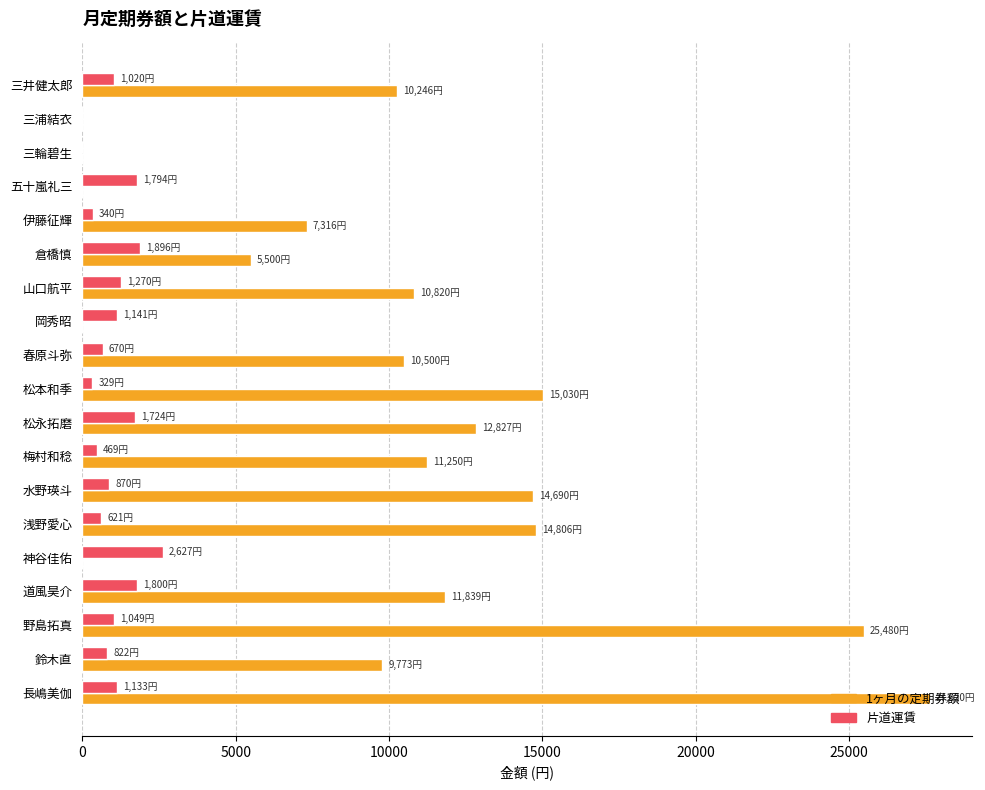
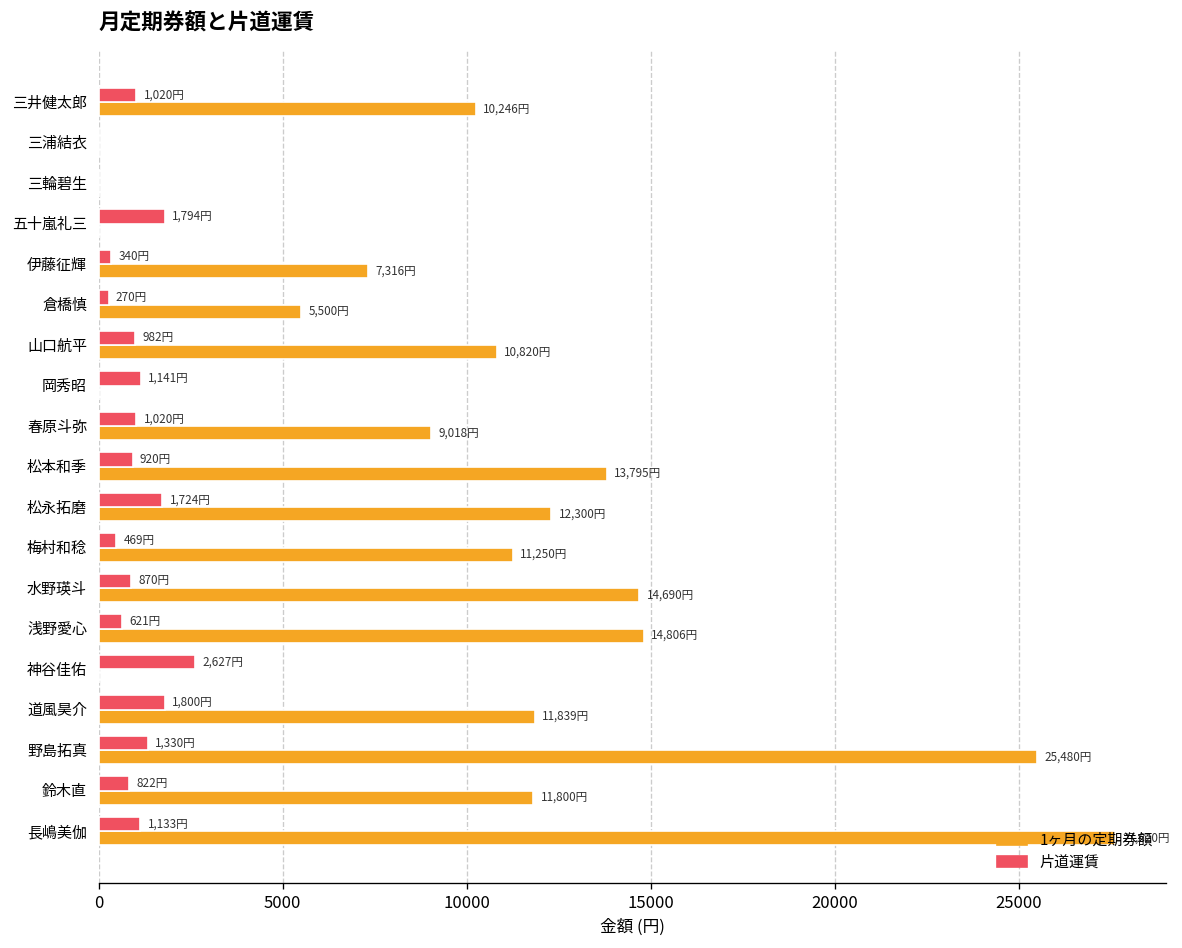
片道運賃, 倉橋慎: 1,896円 -> 270円
片道運賃, 山口航平: 1,270円 -> 982円
片道運賃, 春原斗弥: 670円 -> 1,020円
1ヶ月の定期券額, 春原斗弥: 10,500円 -> 9,018円
片道運賃, 松本和季: 329円 -> 920円
1ヶ月の定期券額, 松本和季: 15,030円 -> 13,795円
1ヶ月の定期券額, 松永拓磨: 12,827円 -> 12,300円
片道運賃, 野島拓真: 1,049円 -> 1,330円
1ヶ月の定期券額, 鈴木直: 9,773円 -> 11,800円
